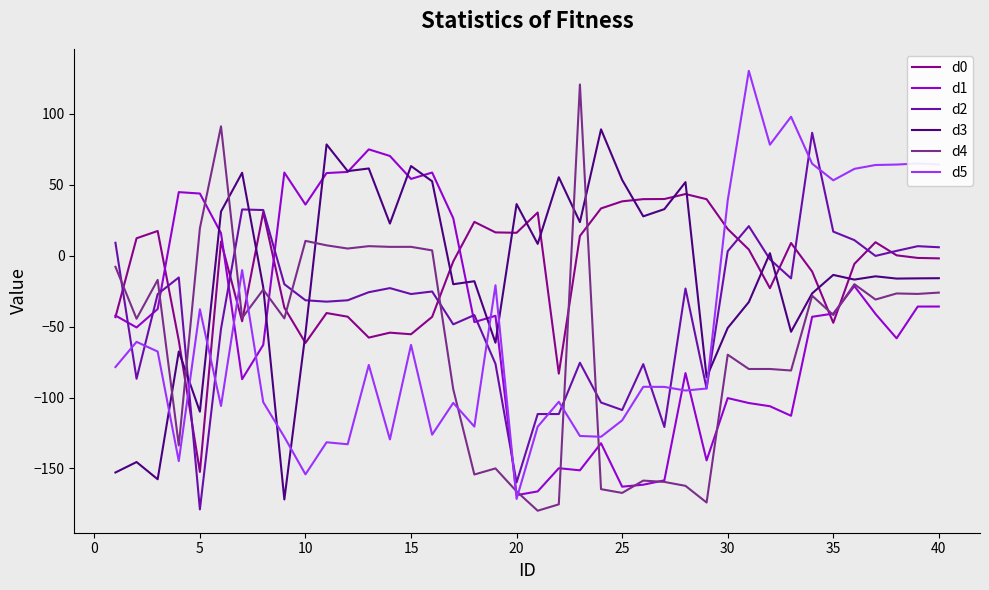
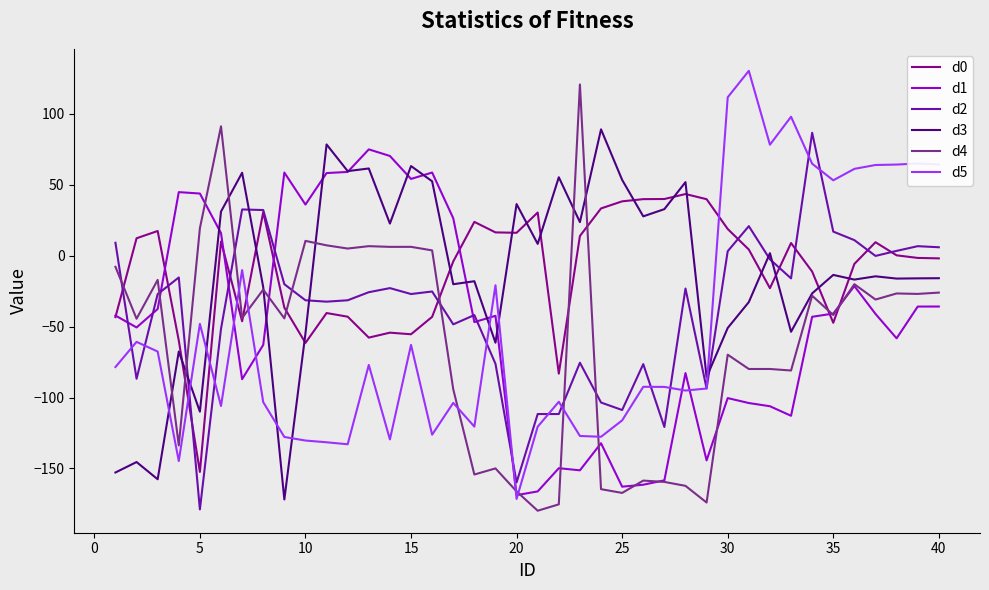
d5, 5: -38 -> -48
d5, 10: -154 -> -130
d5, 30: 39 -> 112
